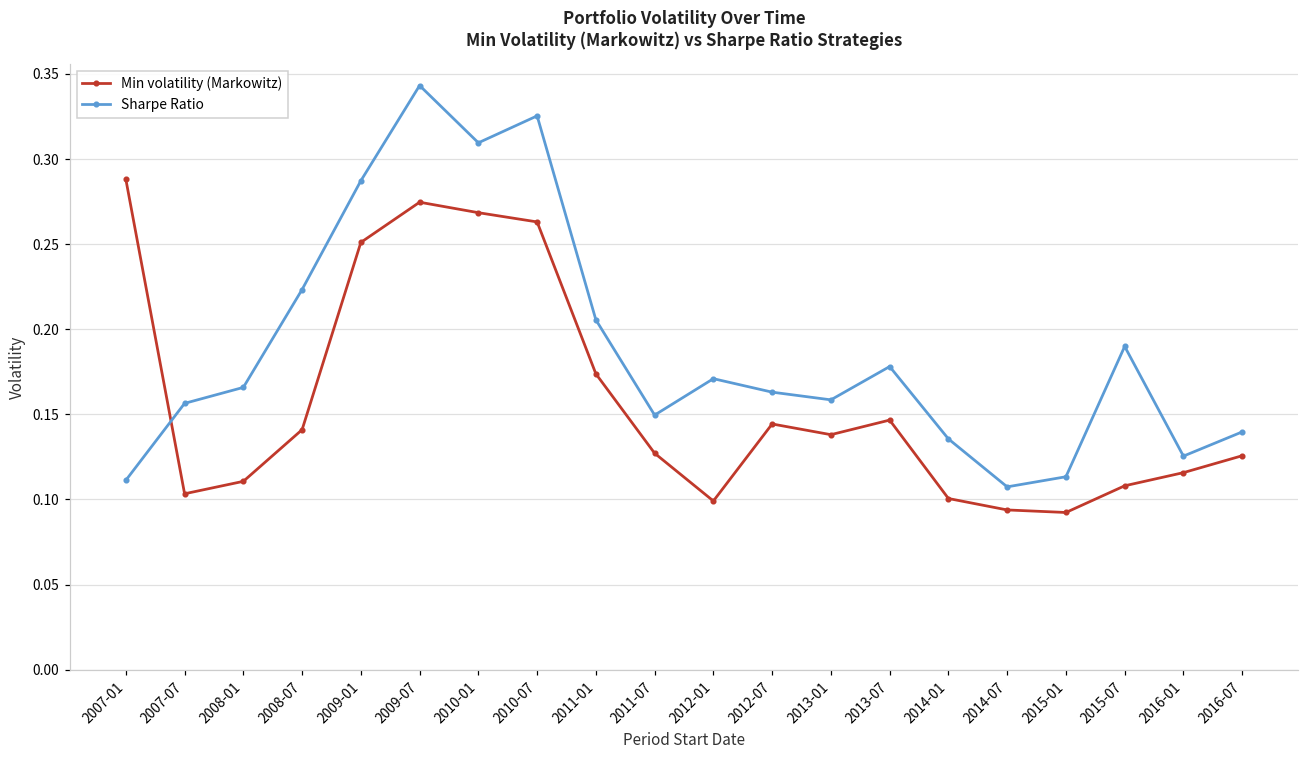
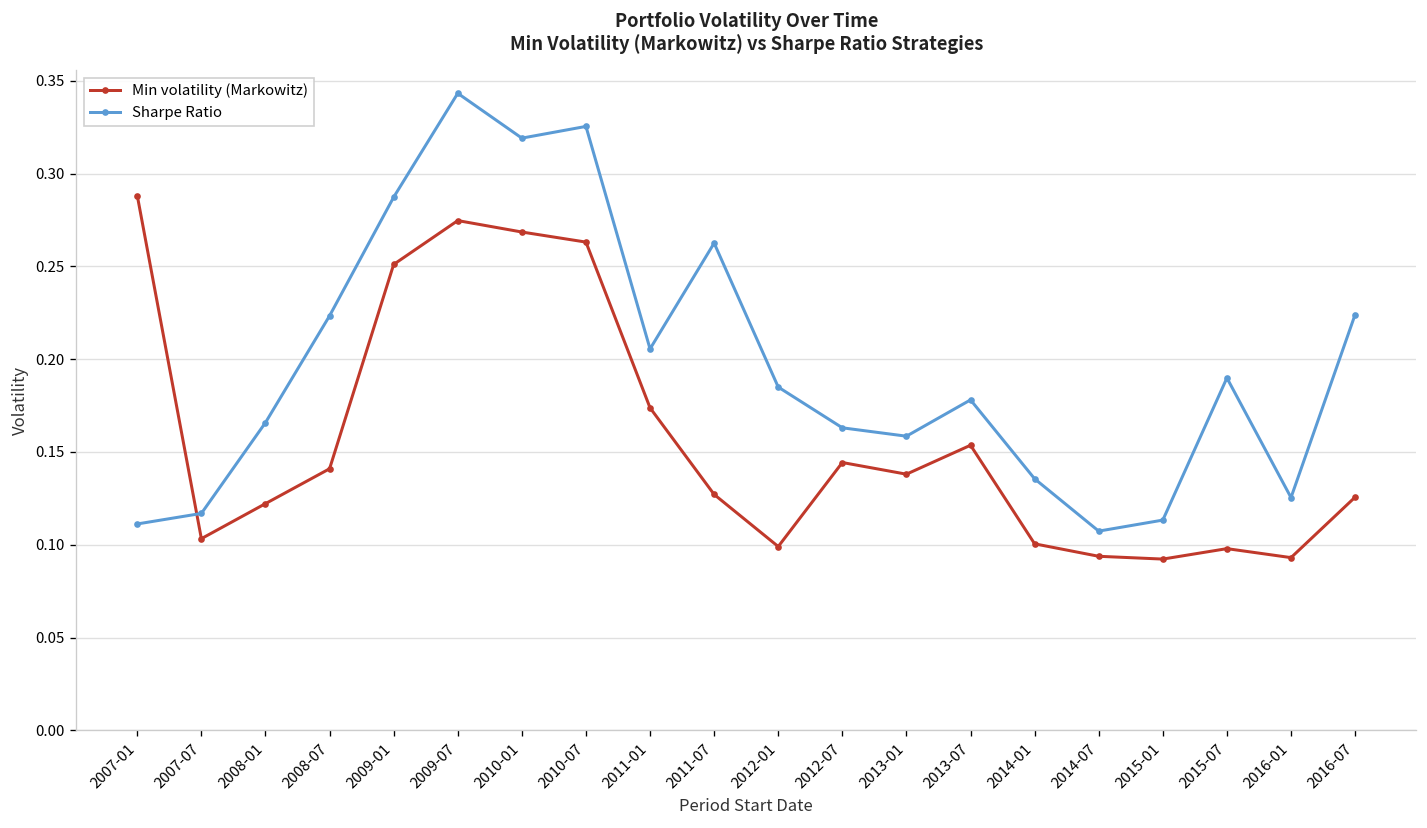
Sharpe Ratio, 2007-07: 0.156 -> 0.117
Min volatility (Markowitz), 2008-01: 0.111 -> 0.122
Sharpe Ratio, 2010-01: 0.310 -> 0.319
Sharpe Ratio, 2011-07: 0.150 -> 0.263
Sharpe Ratio, 2012-01: 0.171 -> 0.185
Min volatility (Markowitz), 2013-07: 0.147 -> 0.154
Min volatility (Markowitz), 2015-07: 0.108 -> 0.098
Min volatility (Markowitz), 2016-01: 0.116 -> 0.093
Sharpe Ratio, 2016-07: 0.140 -> 0.224
